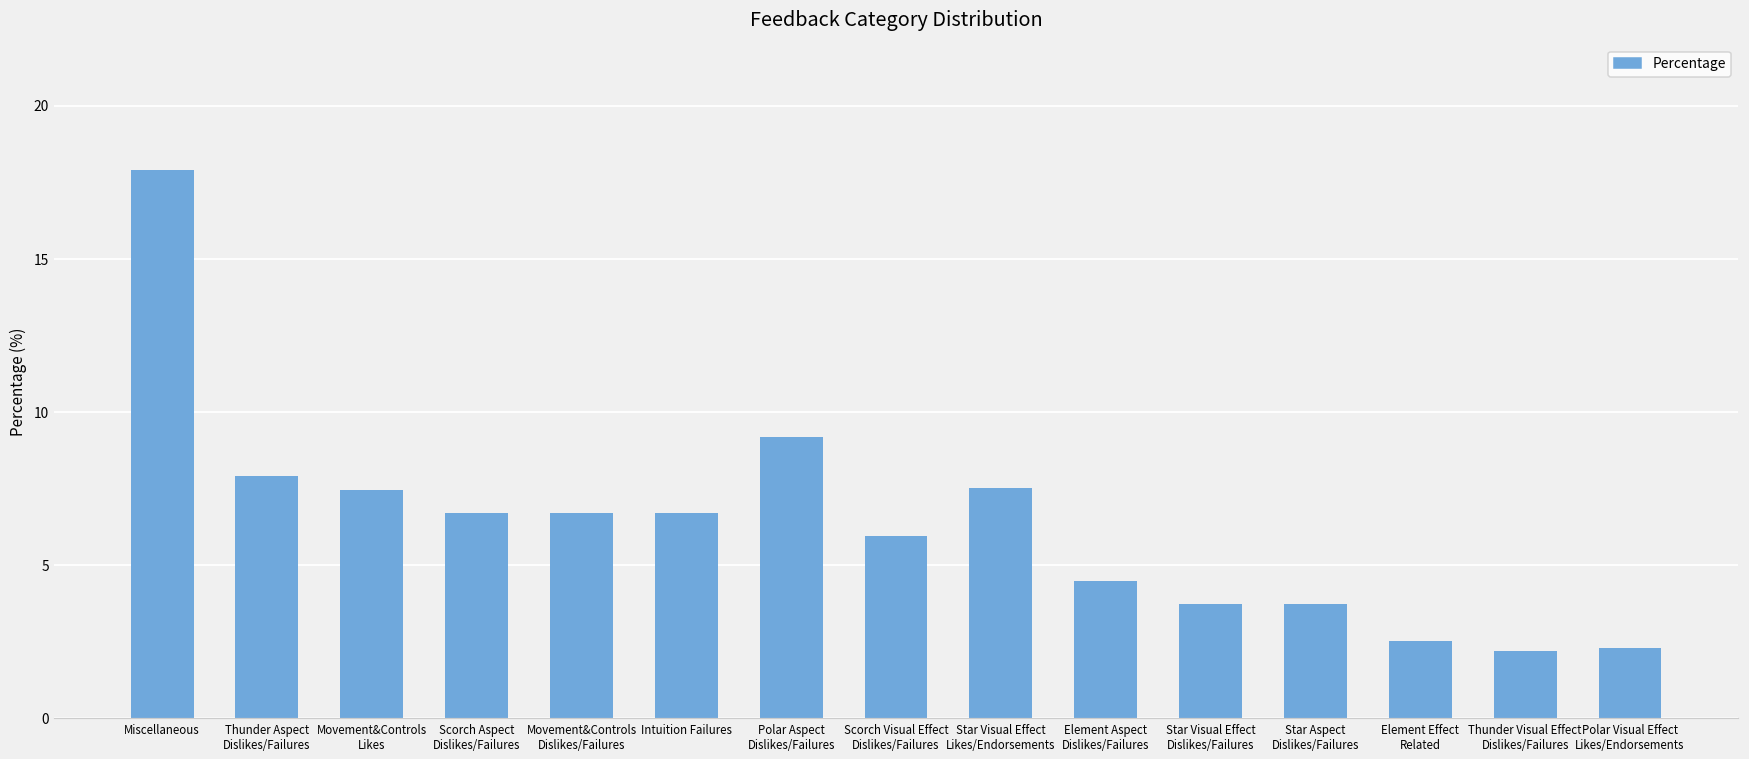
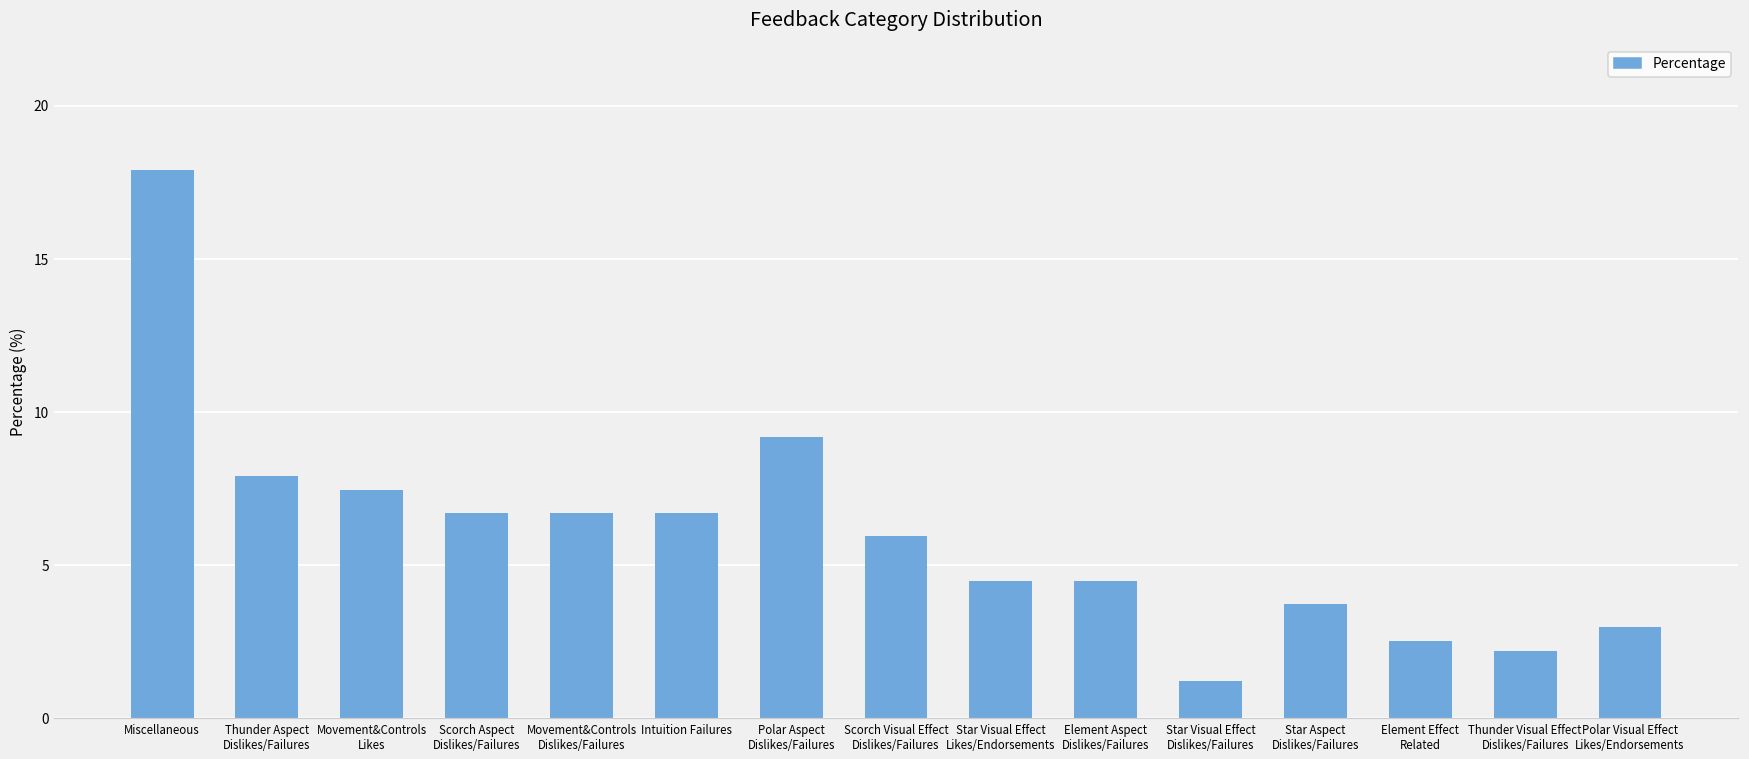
Star Visual Effect Likes/Endorsements: 7.5 -> 4.5
Star Visual Effect Dislikes/Failures: 3.7 -> 1.2
Polar Visual Effect Likes/Endorsements: 2.3 -> 3.0
